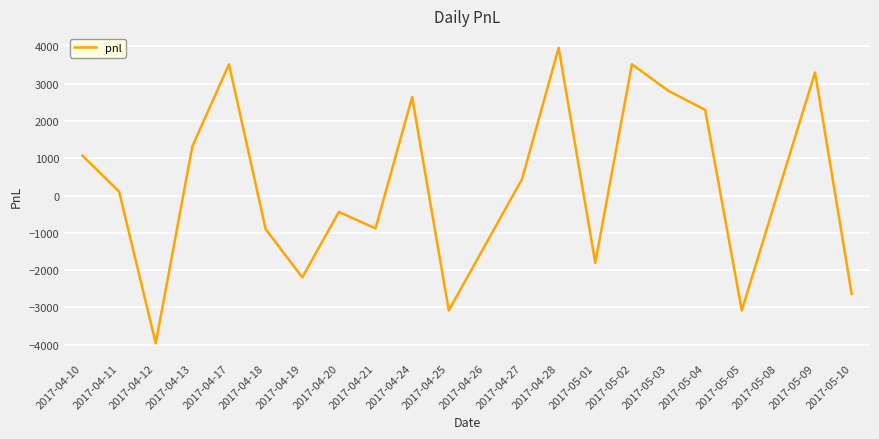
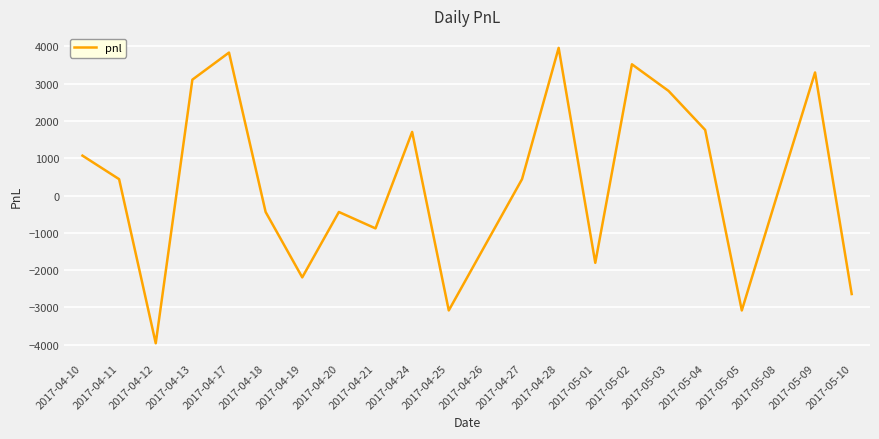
2017-04-11: 100 -> 400
2017-04-13: 1300 -> 3100
2017-04-17: 3500 -> 3800
2017-04-18: -900 -> -400
2017-04-24: 2600 -> 1700
2017-05-04: 2300 -> 1800
